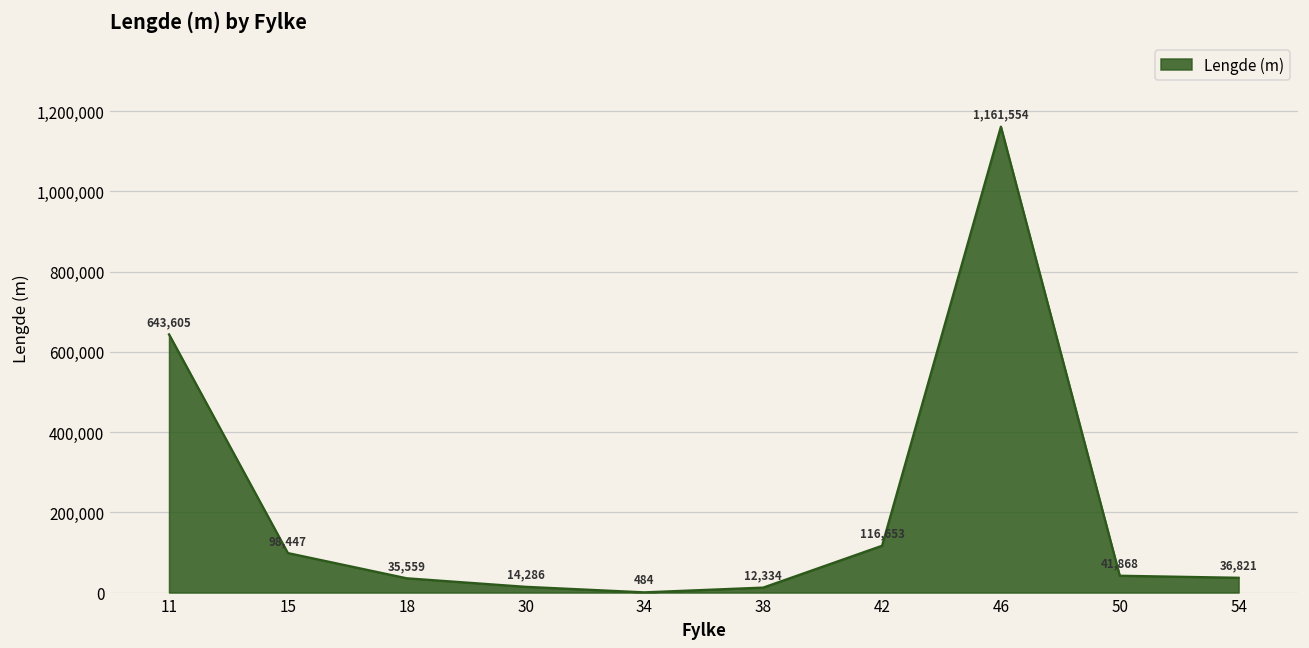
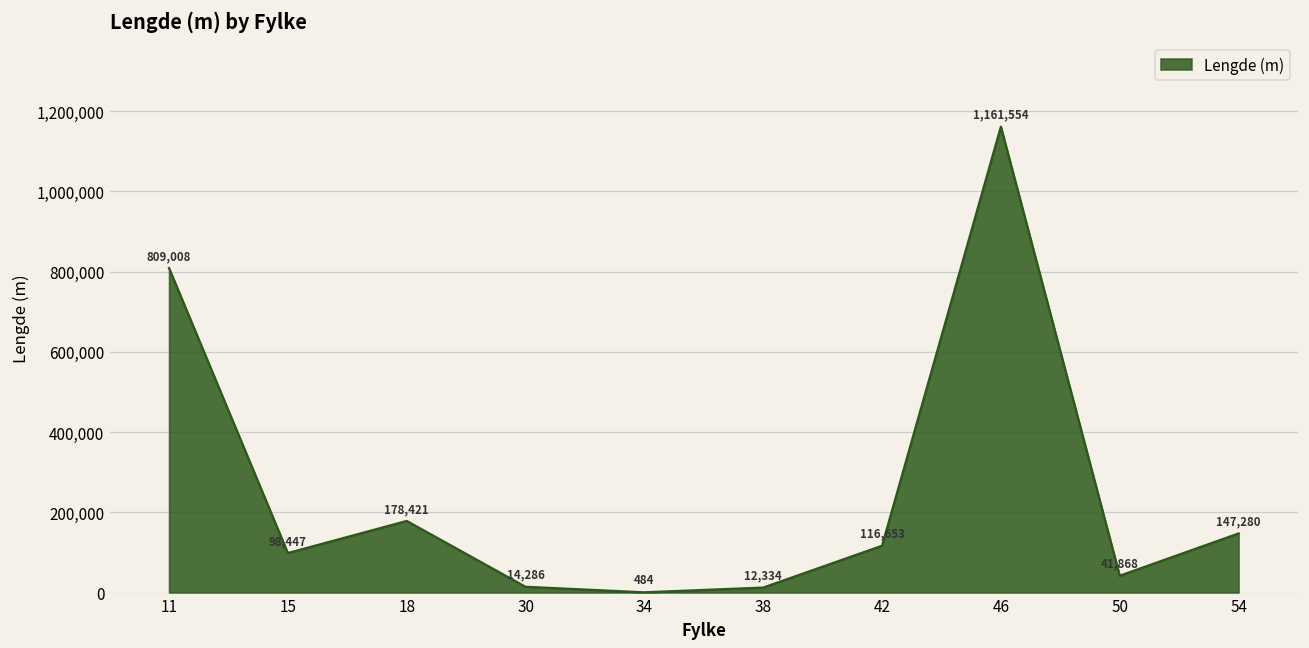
11: 643,605 -> 809,008
18: 35,559 -> 178,421
54: 36,821 -> 147,280
